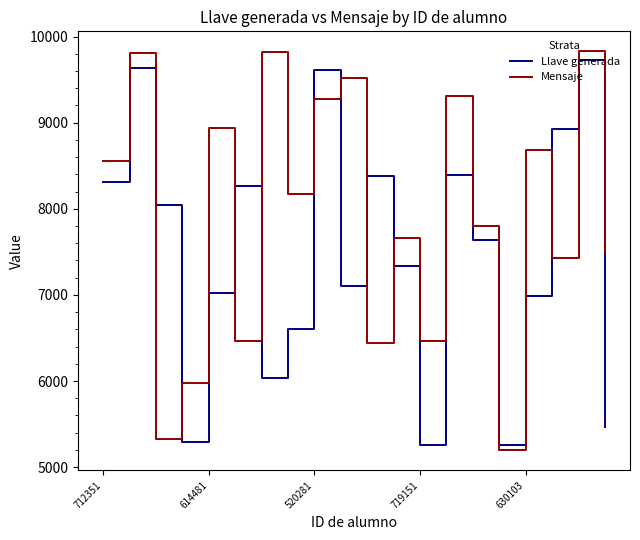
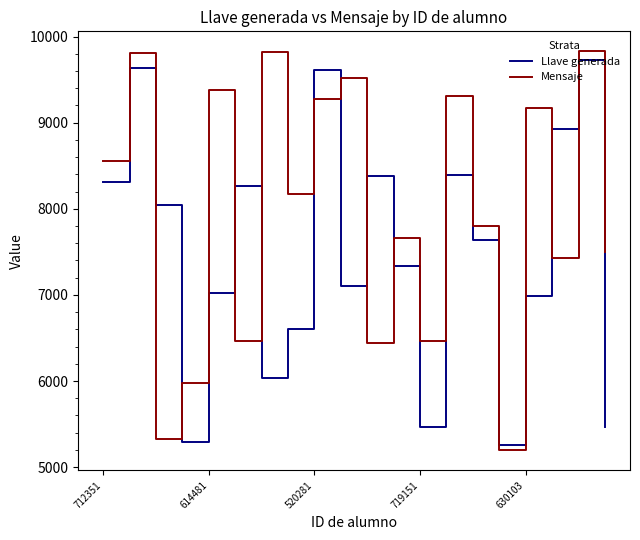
Mensaje, 614481: 8900 -> 9400
Llave generada, 719151: 5300 -> 5500
Mensaje, 630103: 8700 -> 9200
